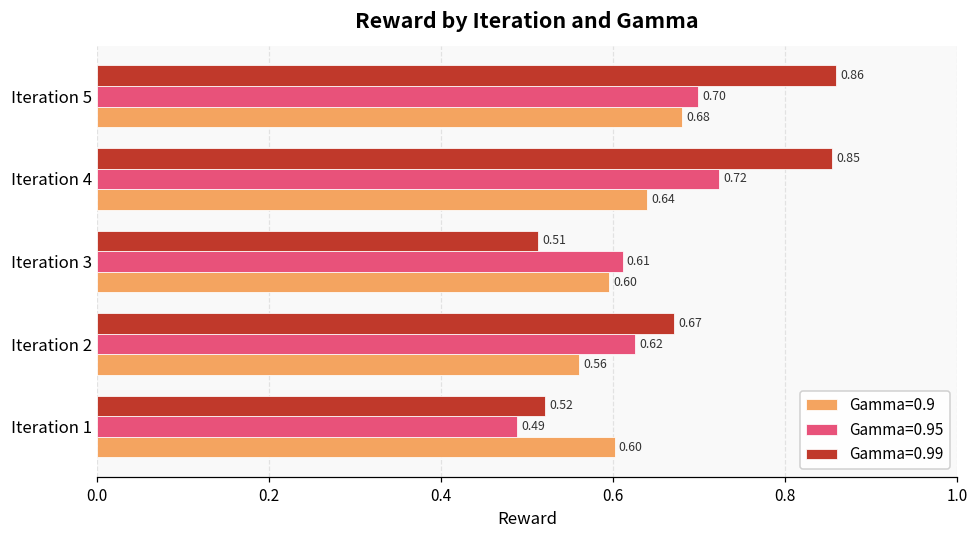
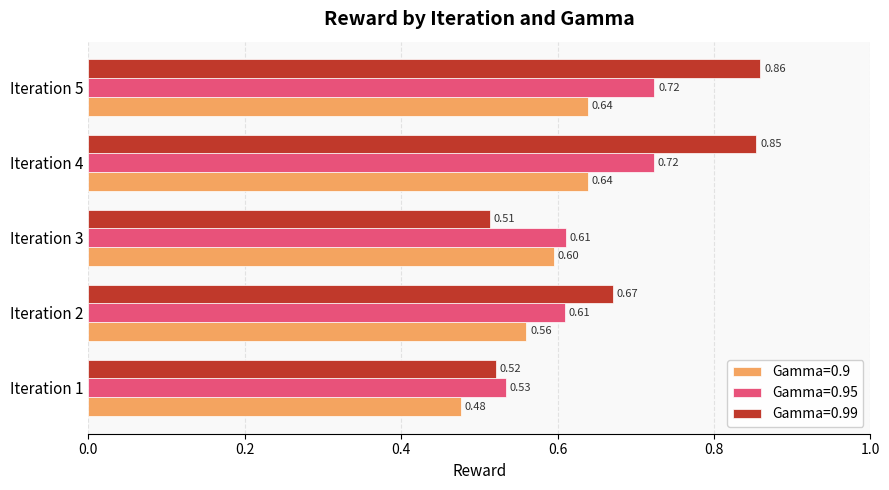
Gamma=0.95, Iteration 5: 0.70 -> 0.72
Gamma=0.9, Iteration 5: 0.68 -> 0.64
Gamma=0.95, Iteration 2: 0.62 -> 0.61
Gamma=0.95, Iteration 1: 0.49 -> 0.53
Gamma=0.9, Iteration 1: 0.60 -> 0.48
